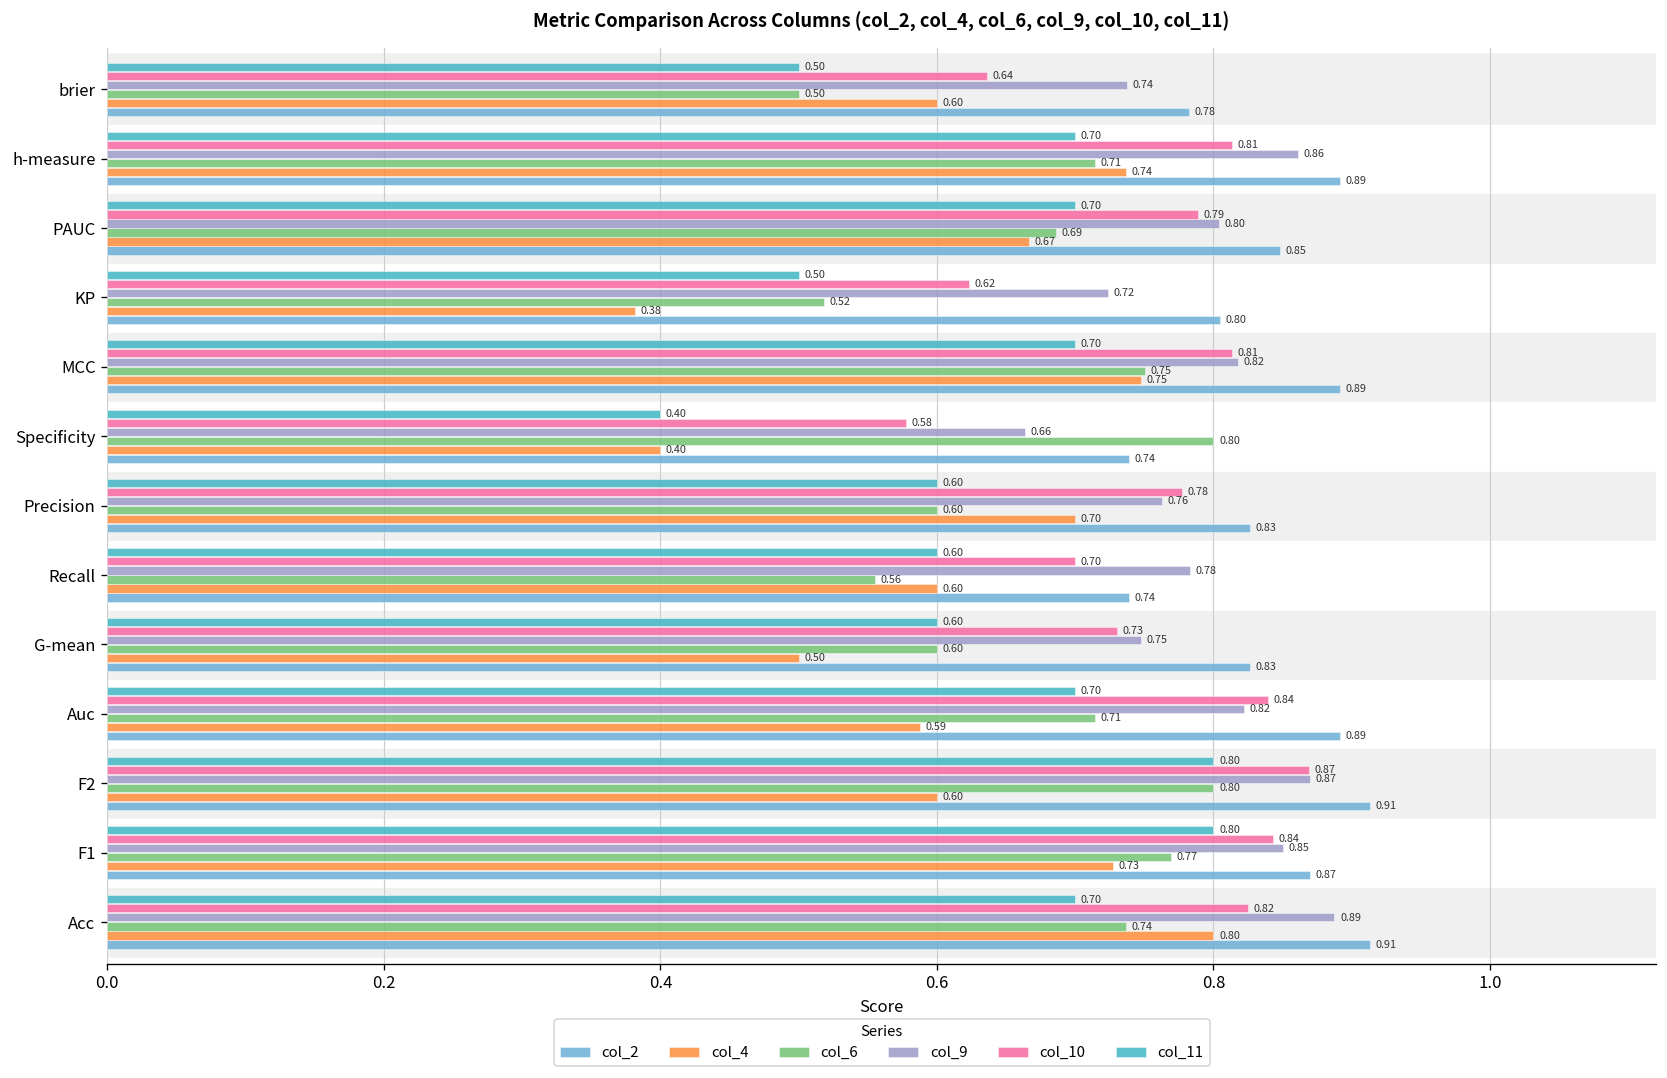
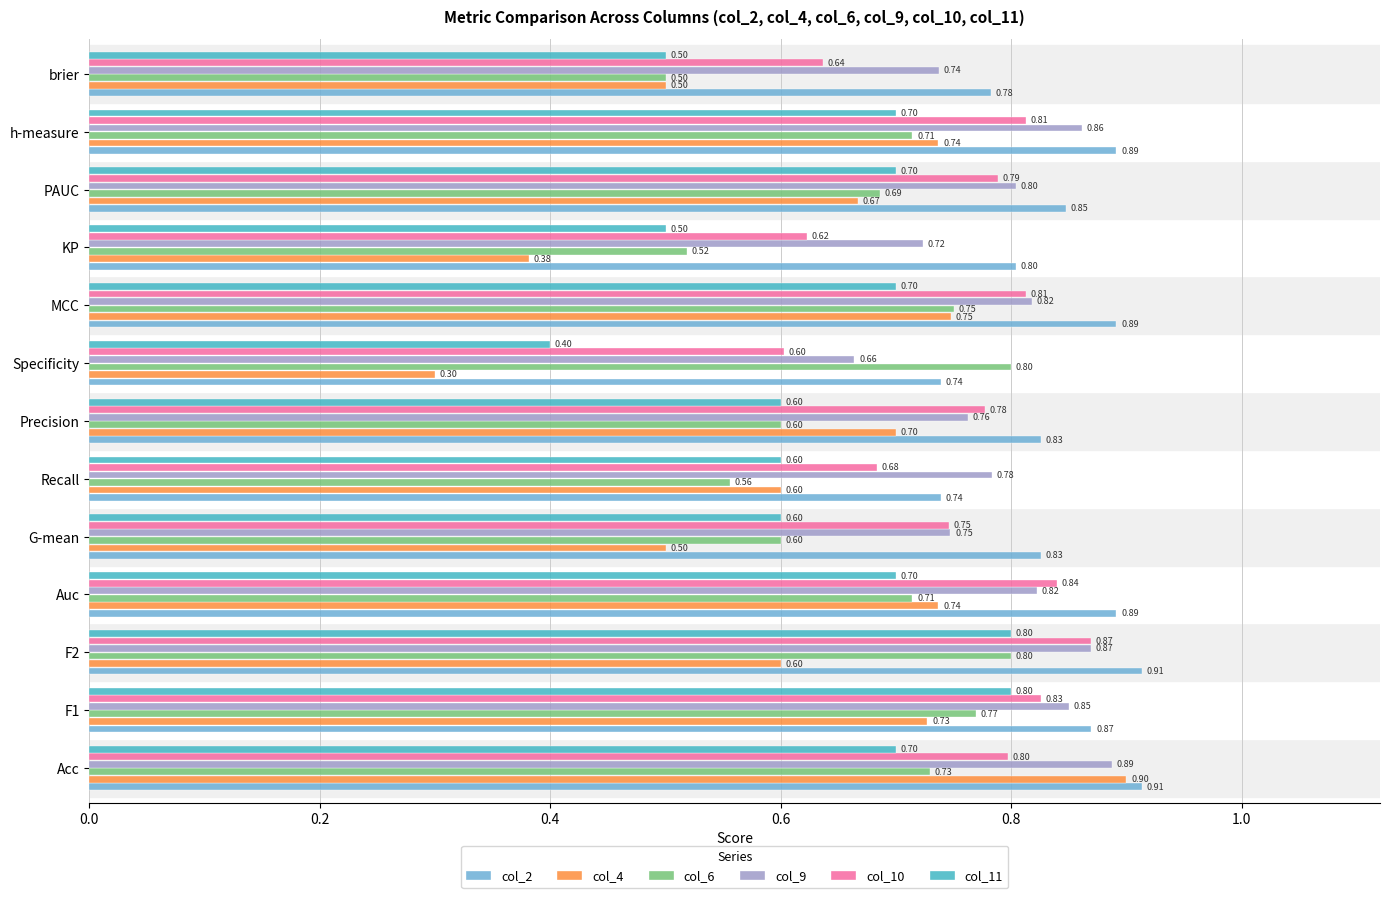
col_4, brier: 0.60 -> 0.50
col_10, Specificity: 0.58 -> 0.60
col_4, Specificity: 0.40 -> 0.30
col_10, Recall: 0.70 -> 0.68
col_10, G-mean: 0.73 -> 0.75
col_4, Auc: 0.59 -> 0.74
col_10, F1: 0.84 -> 0.83
col_10, Acc: 0.82 -> 0.80
col_6, Acc: 0.74 -> 0.73
col_4, Acc: 0.80 -> 0.90
